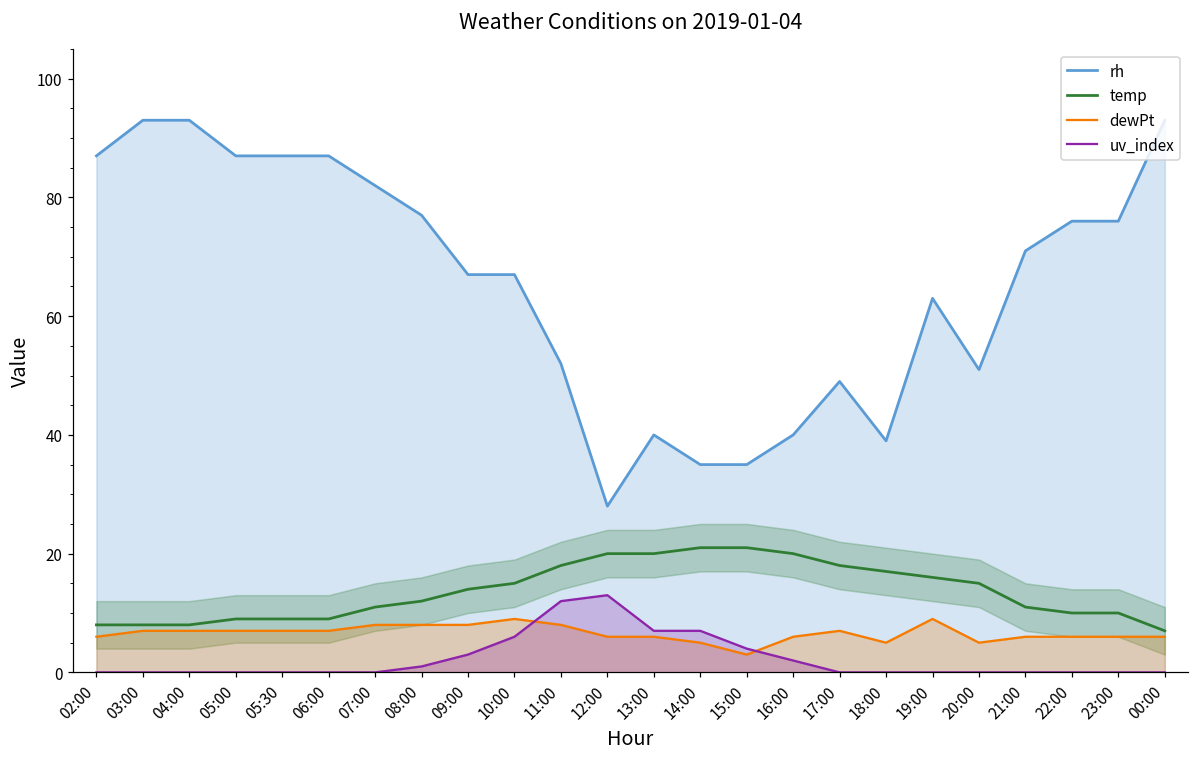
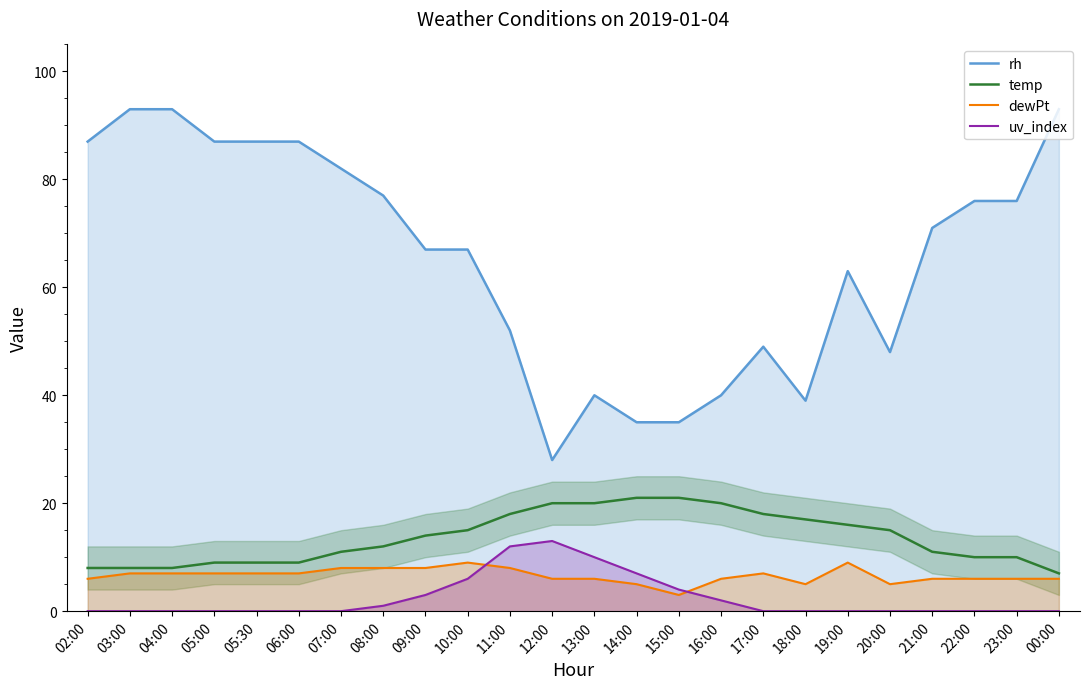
uv_index, 13:00: 7 -> 10
rh, 20:00: 51 -> 48
